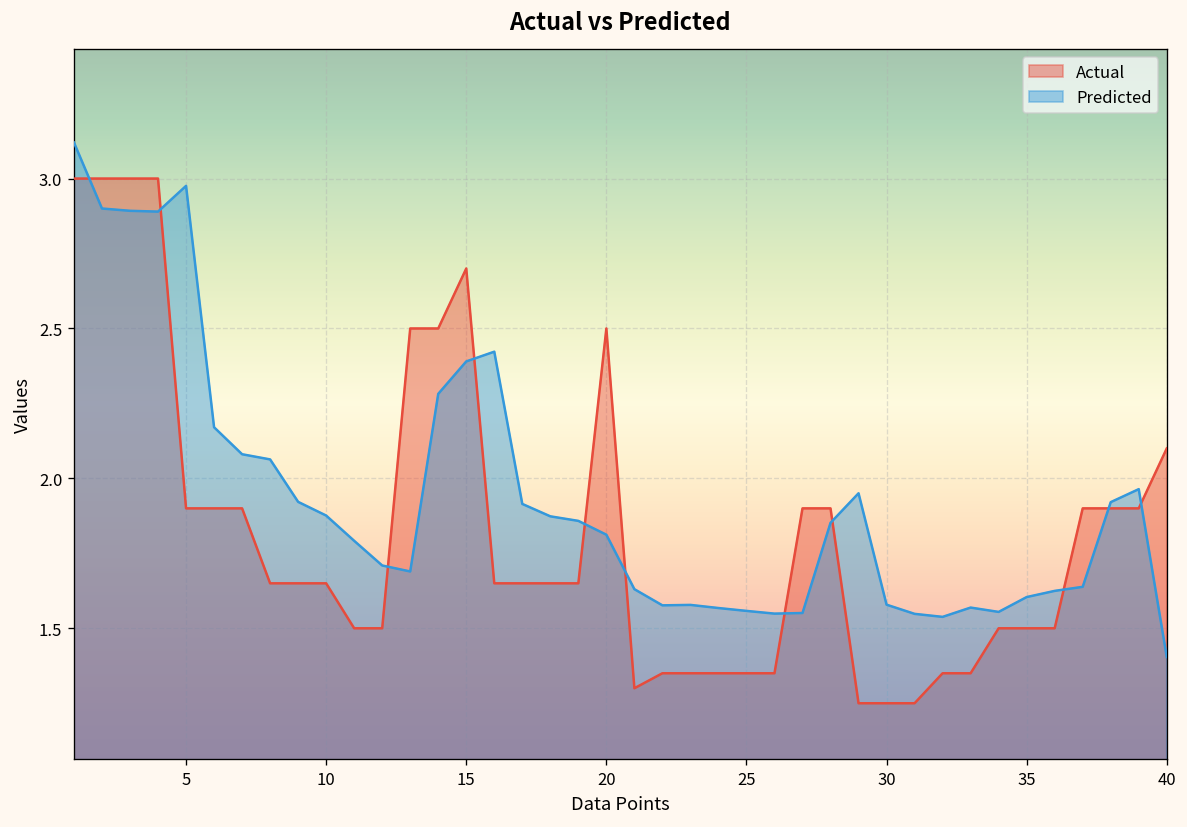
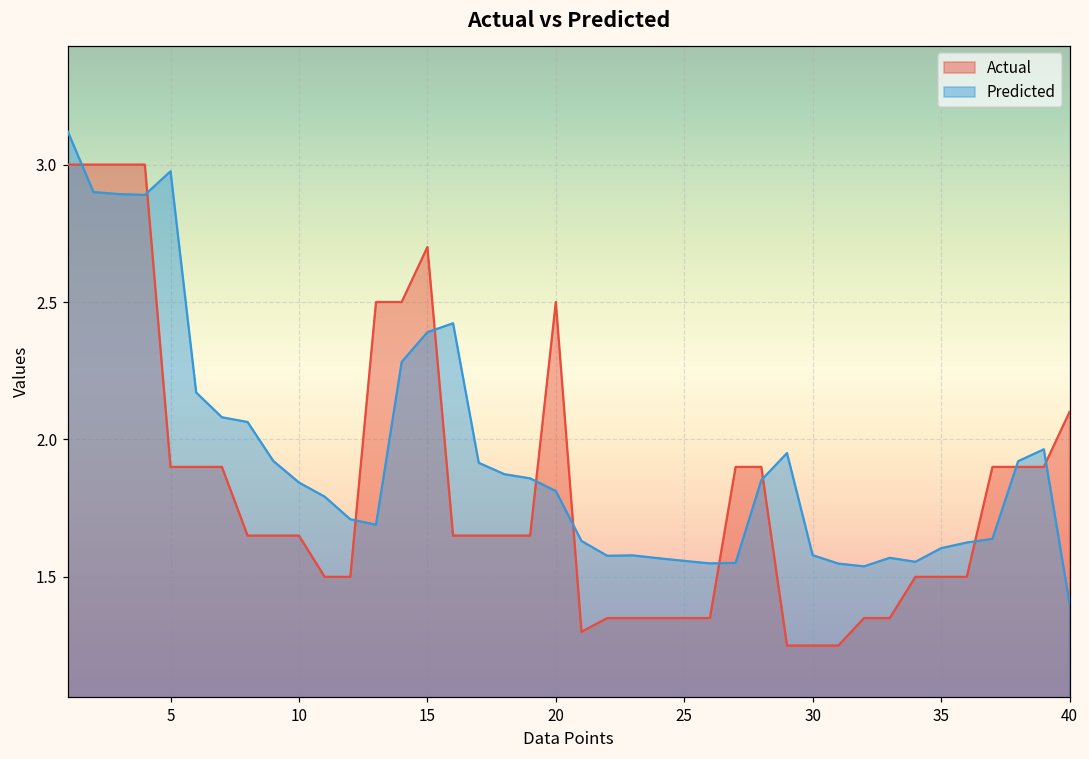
Predicted, 10: 1.88 -> 1.84
